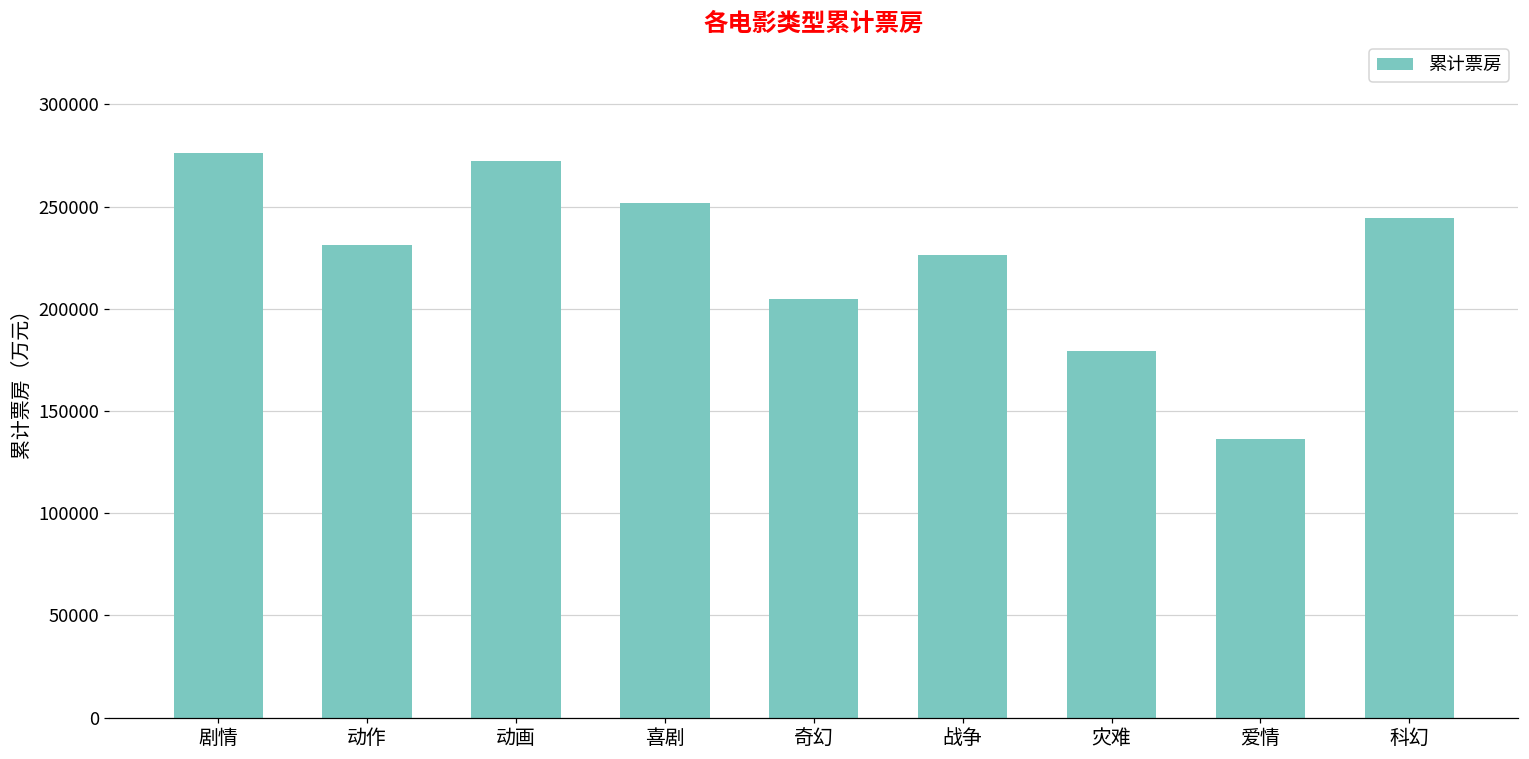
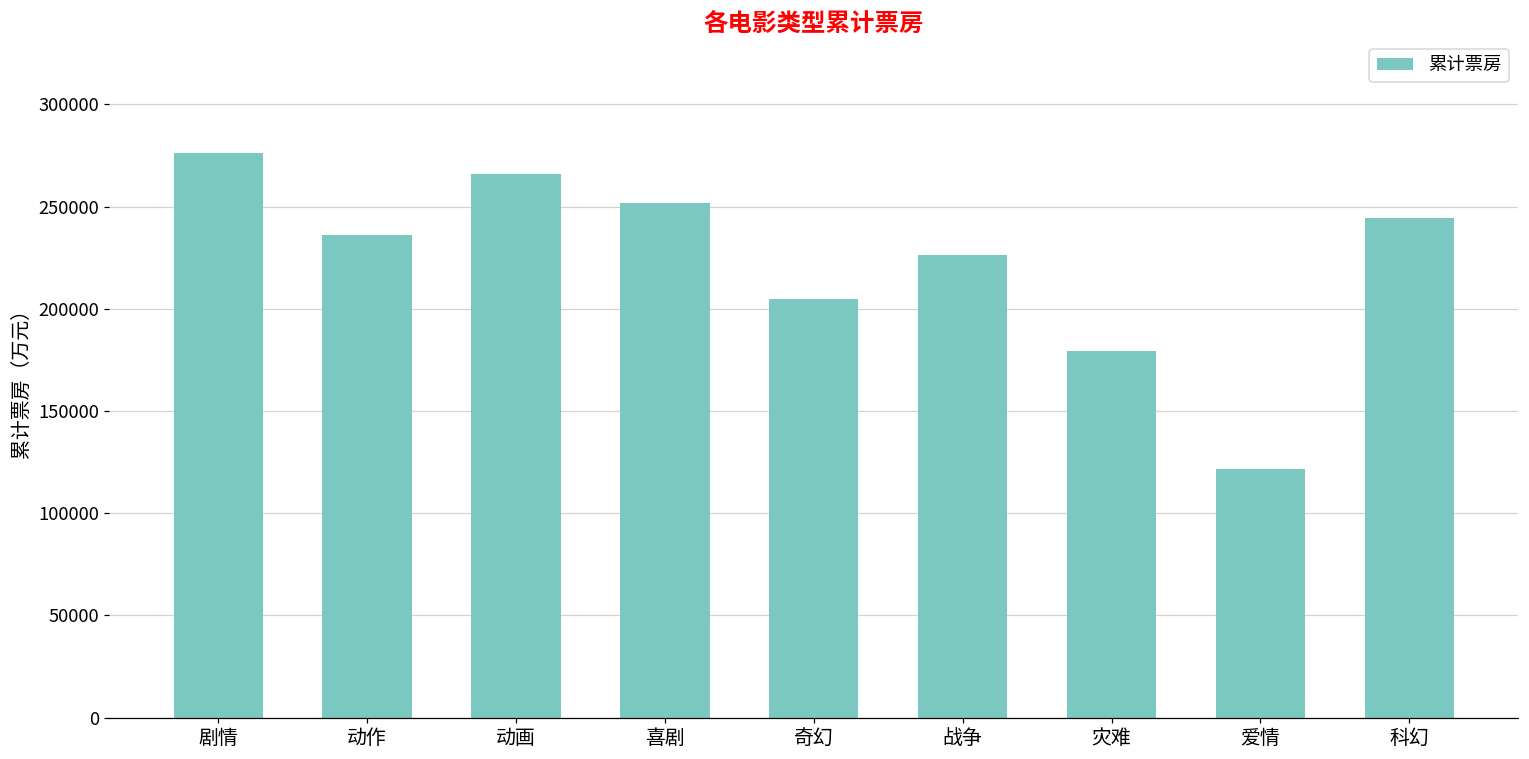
动作: 231000 -> 236000
动画: 272000 -> 266000
爱情: 136000 -> 122000
